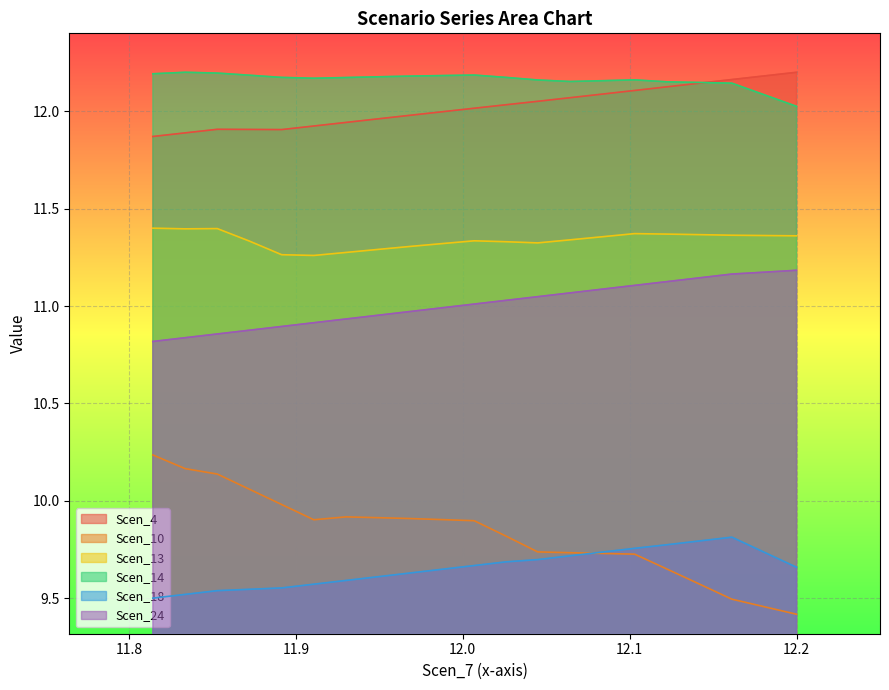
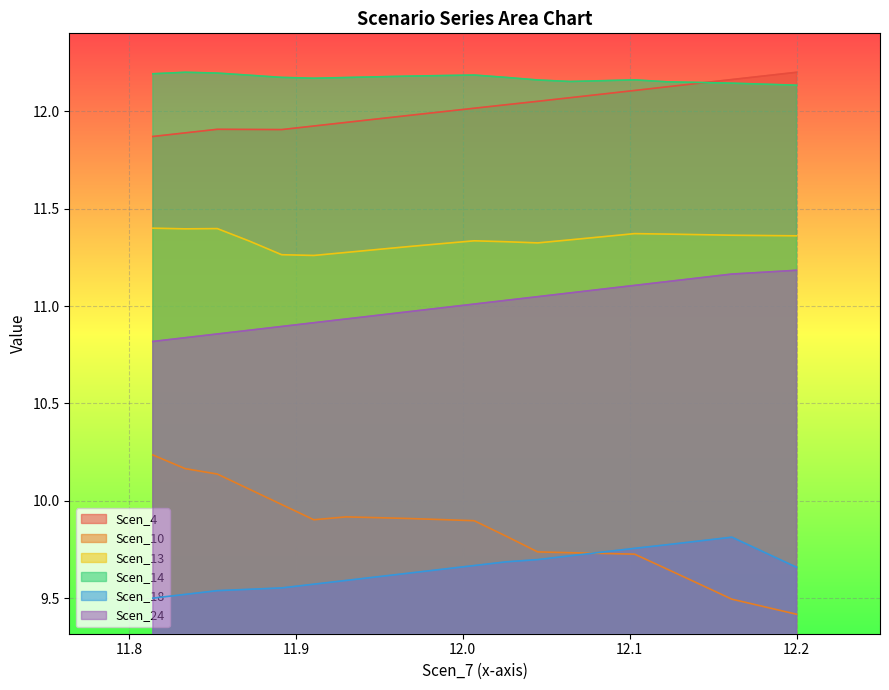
Scen_14, 12.2: 12.03 -> 12.13
